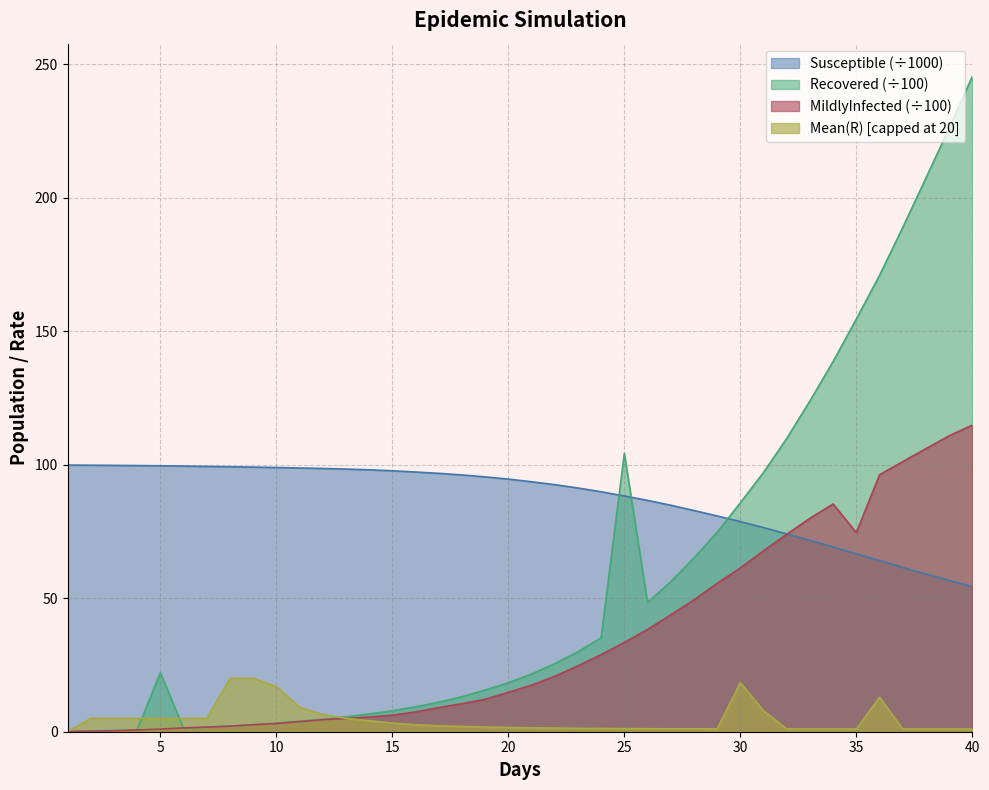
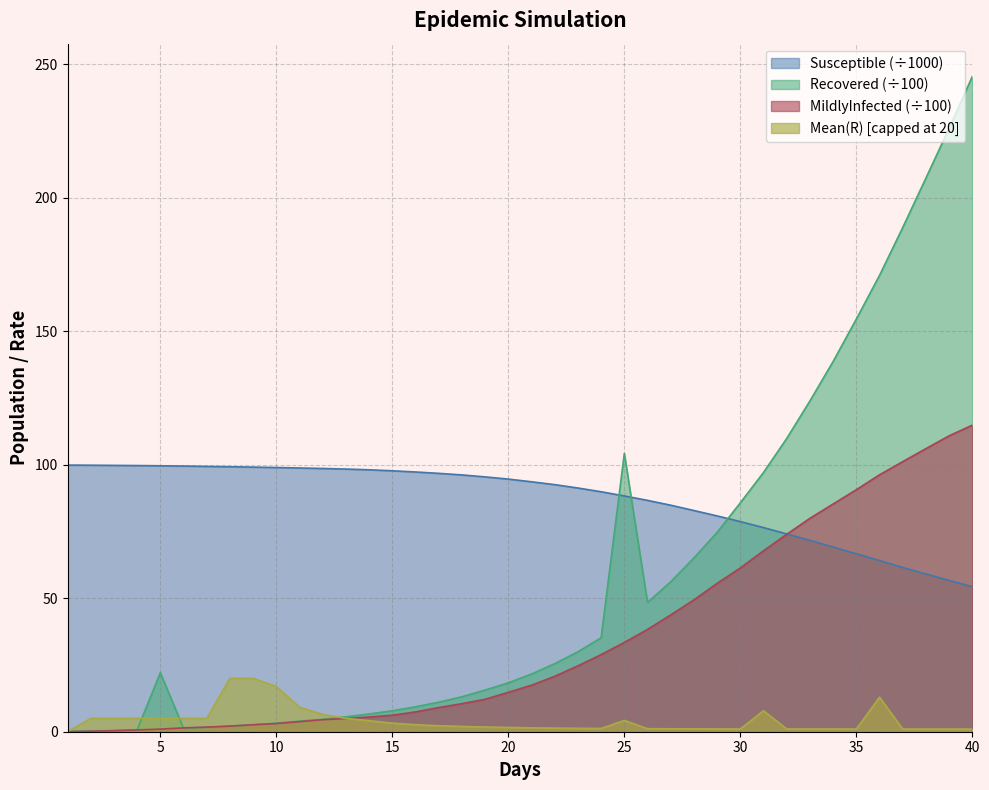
Mean(R) [capped at 20], 25: 1 -> 4
Mean(R) [capped at 20], 30: 18 -> 1
MildlyInfected (÷100), 35: 75 -> 91
